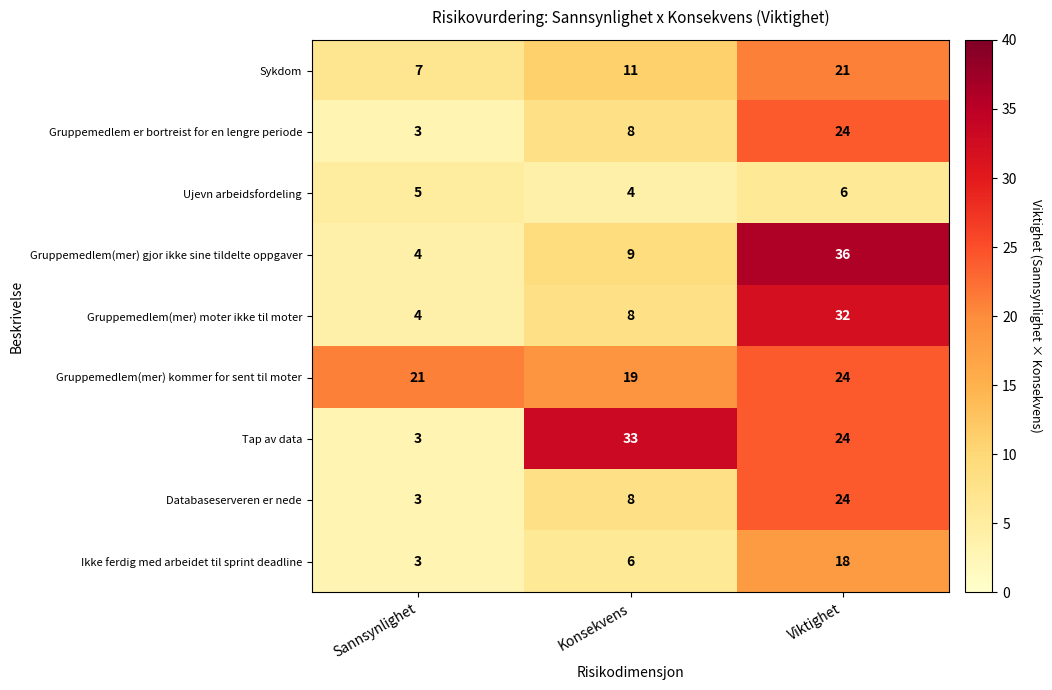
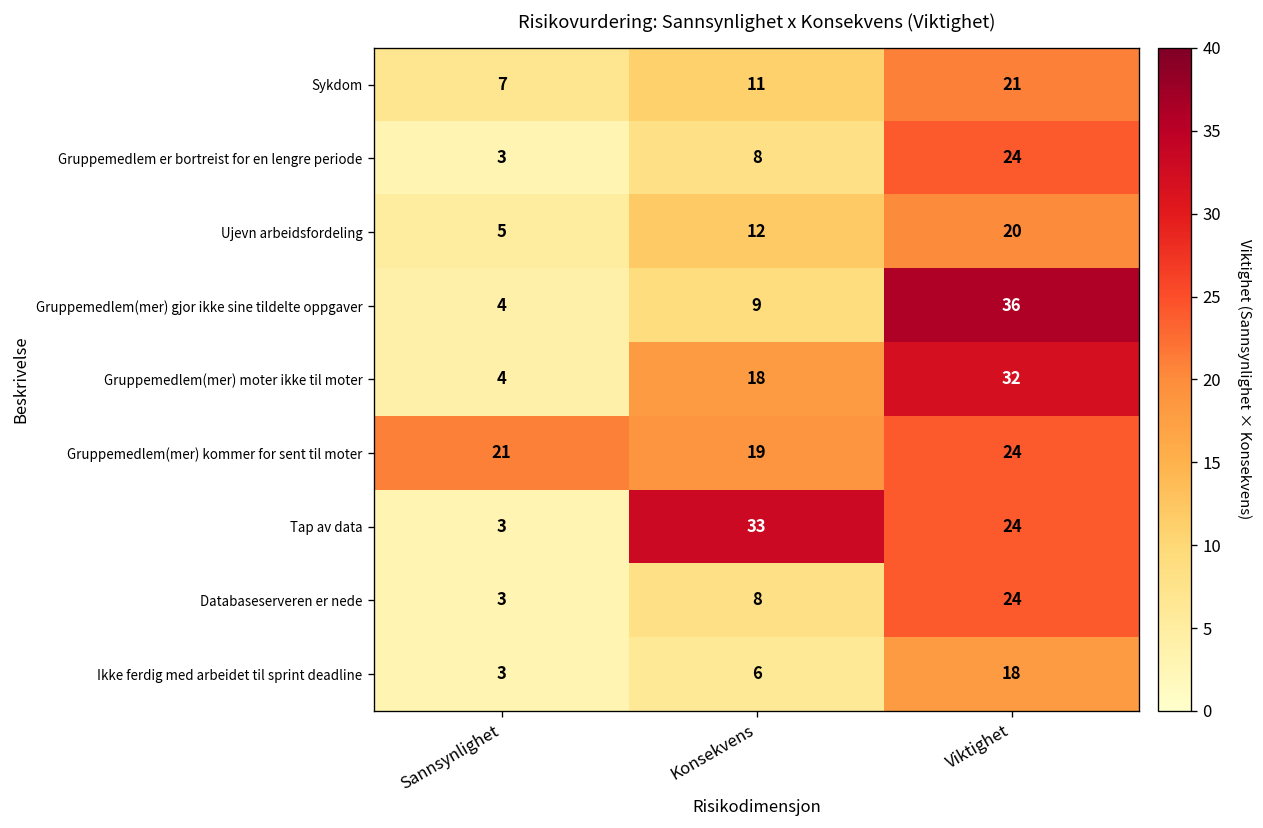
Ujevn arbeidsfordeling, Konsekvens: 4 -> 12
Ujevn arbeidsfordeling, Viktighet: 6 -> 20
Gruppemedlem(mer) moter ikke til moter, Konsekvens: 8 -> 18
